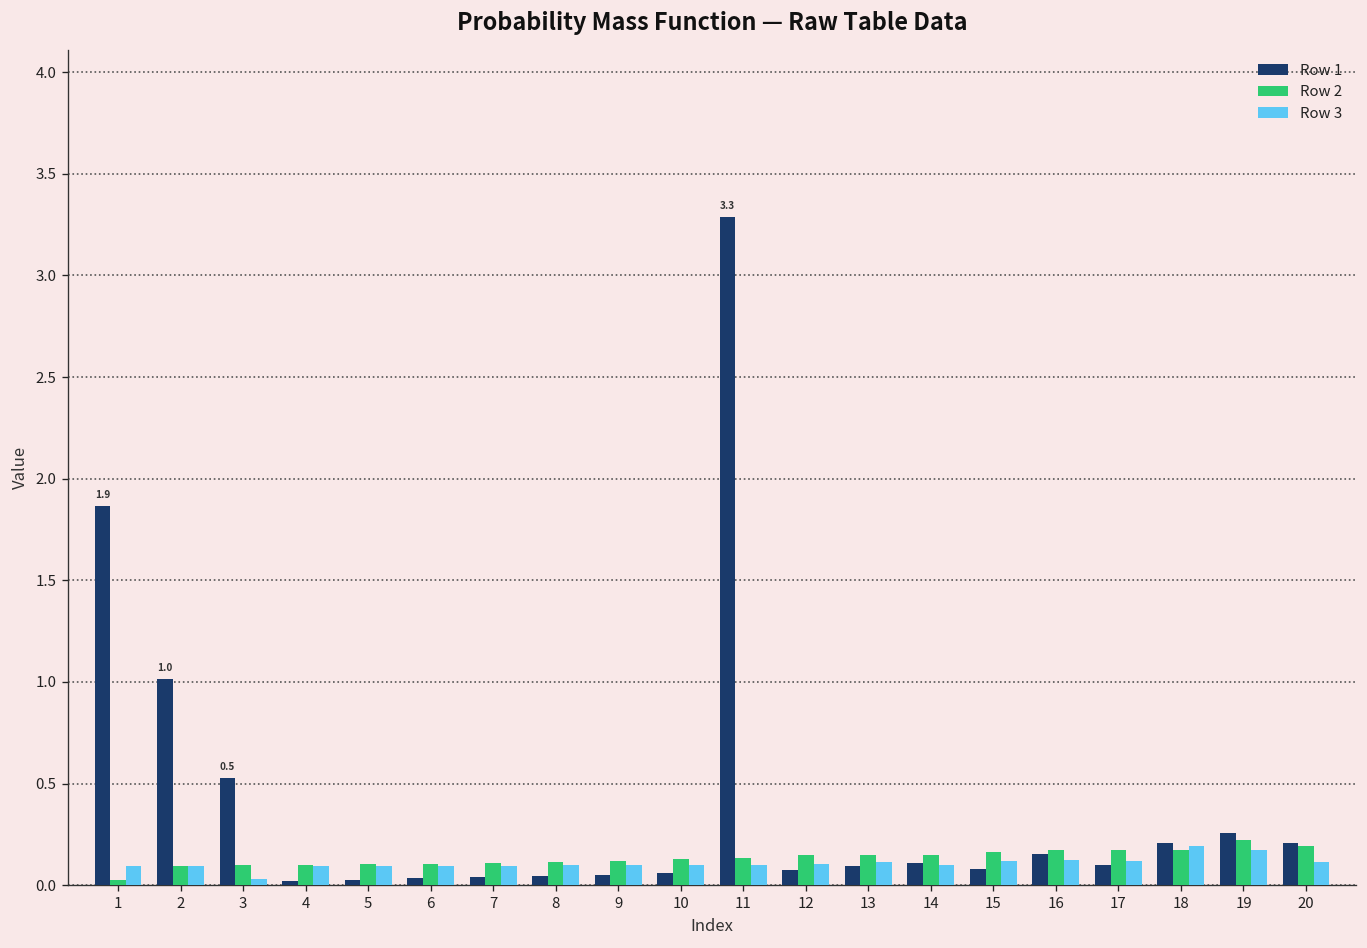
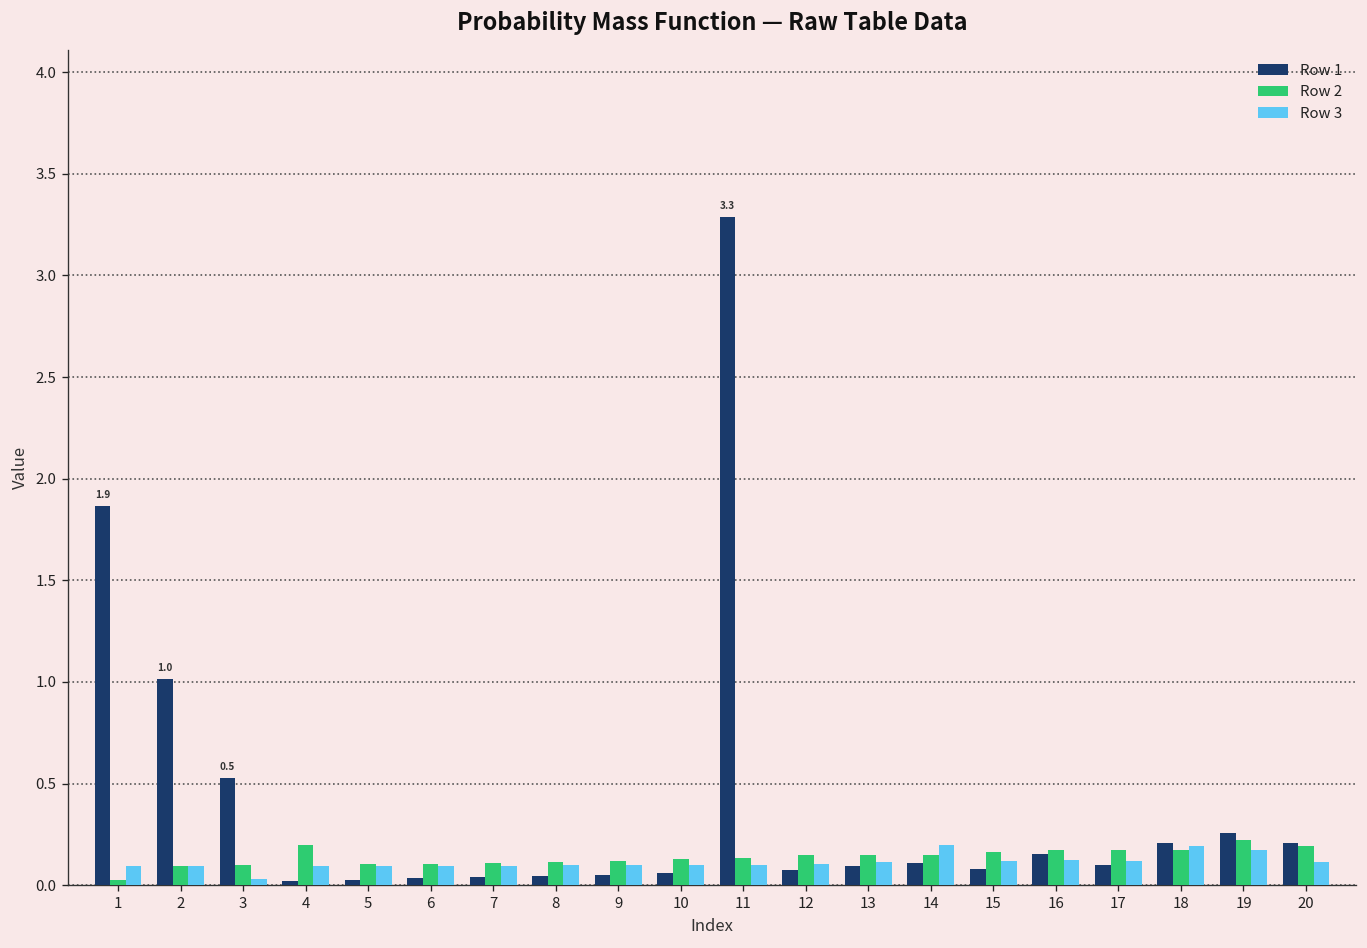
Row 2, 4: 0.1 -> 0.2
Row 3, 14: 0.1 -> 0.2
